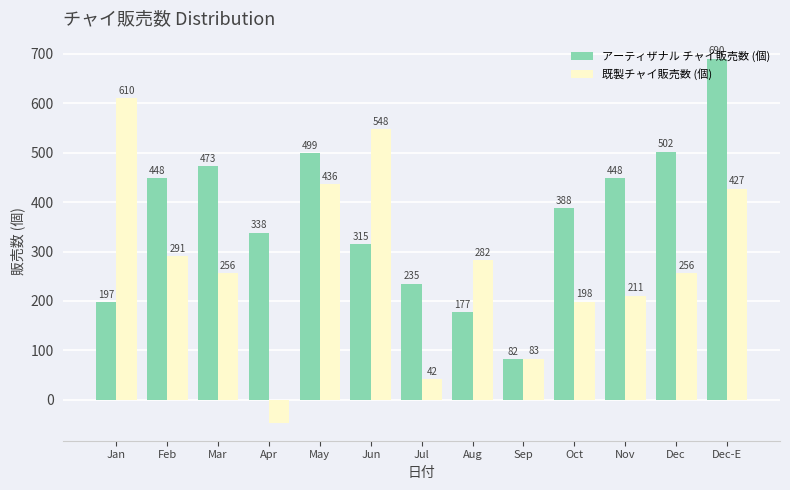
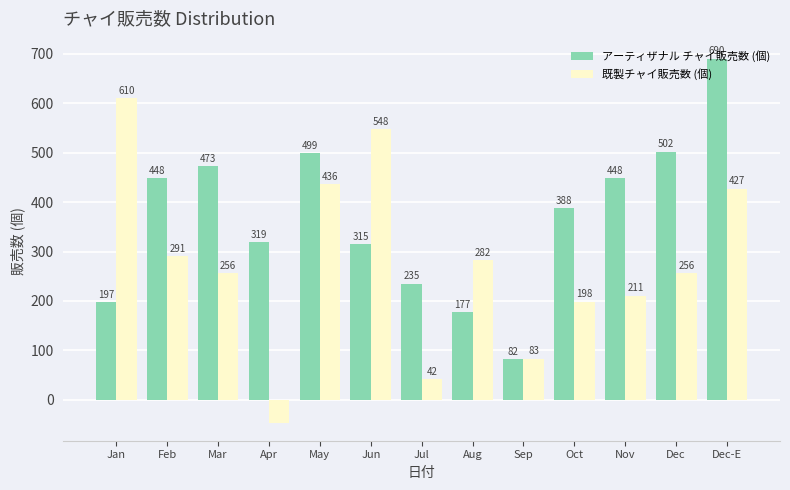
アーティザナル チャイ販売数 (個), Apr: 338 -> 319
